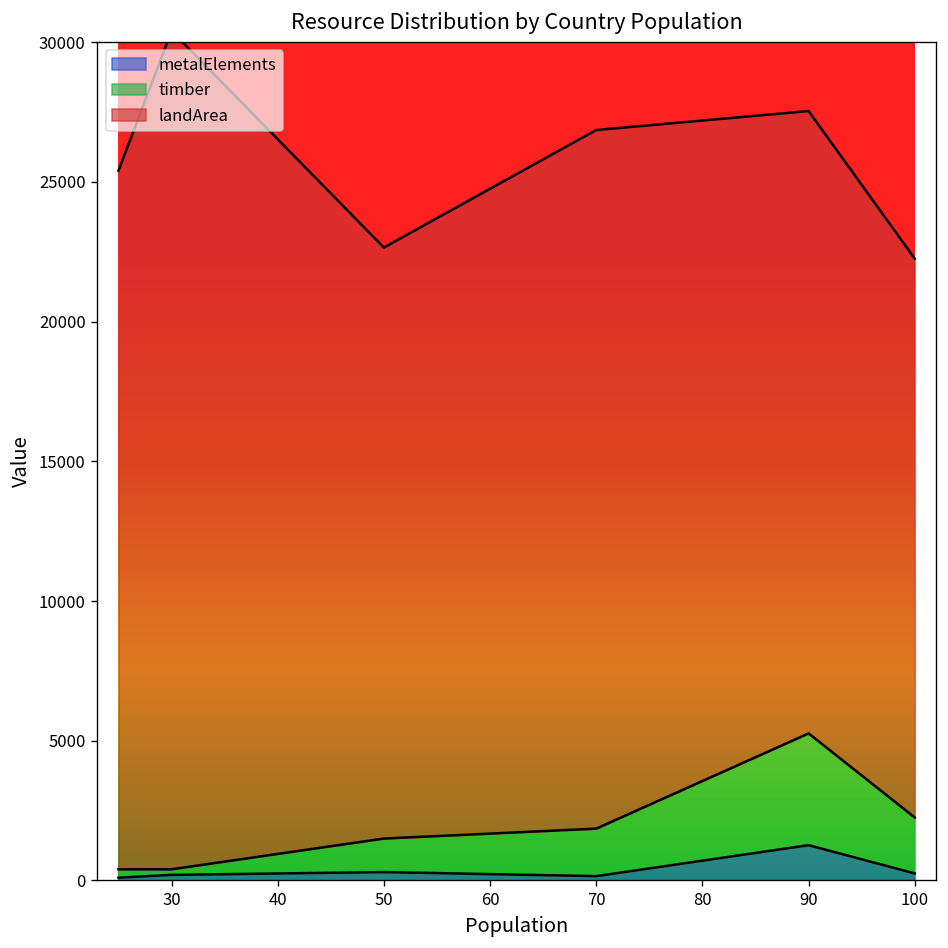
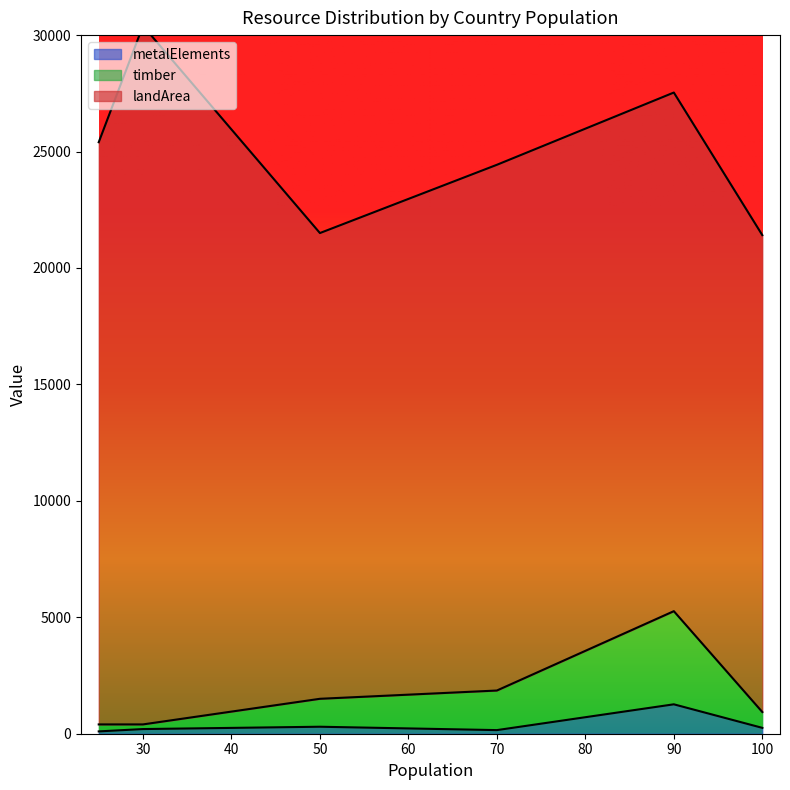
landArea, 50: 21100 -> 20000
landArea, 70: 25000 -> 22600
timber, 100: 2000 -> 700
landArea, 100: 20000 -> 20500
